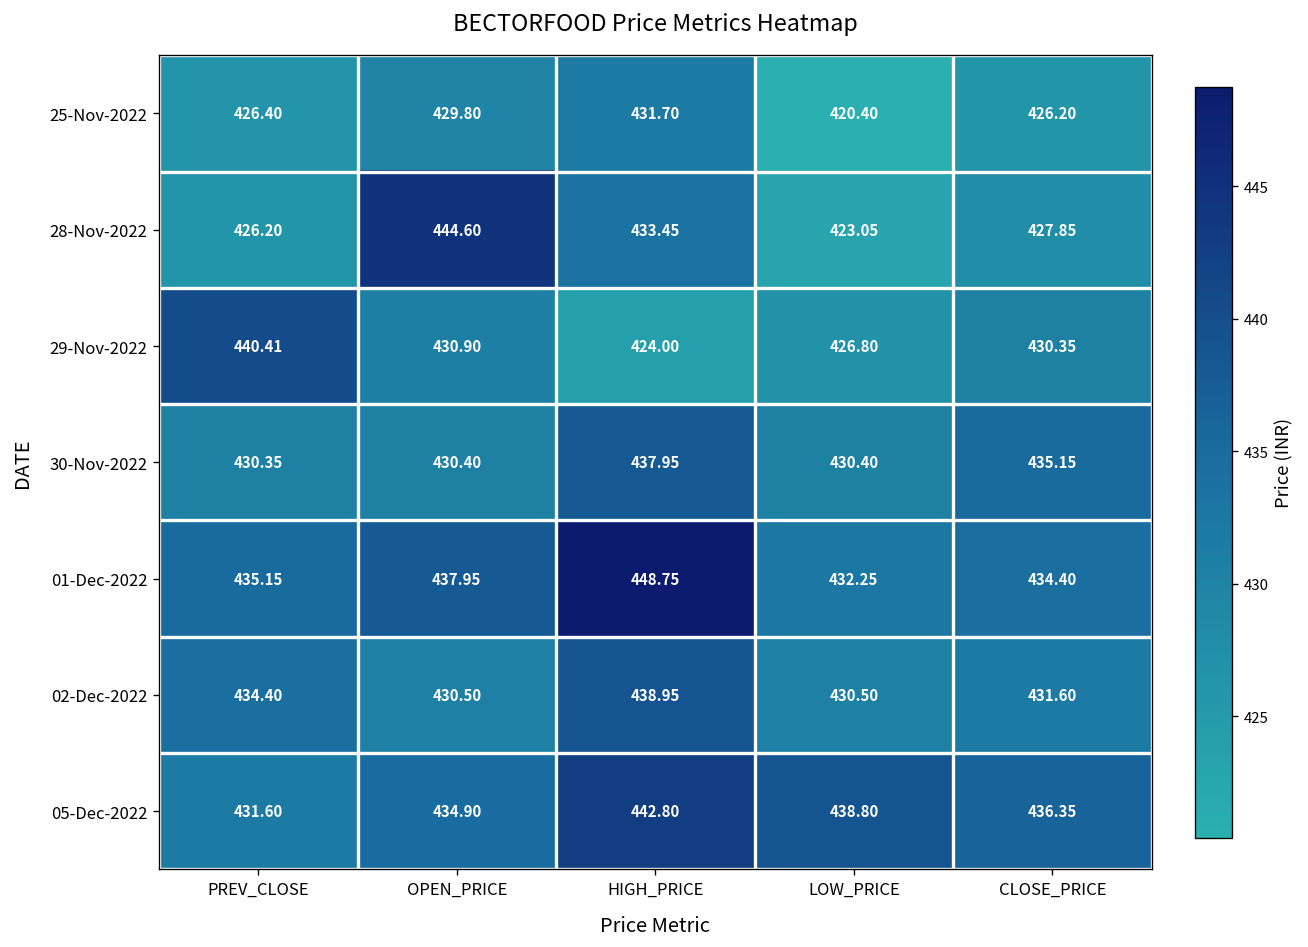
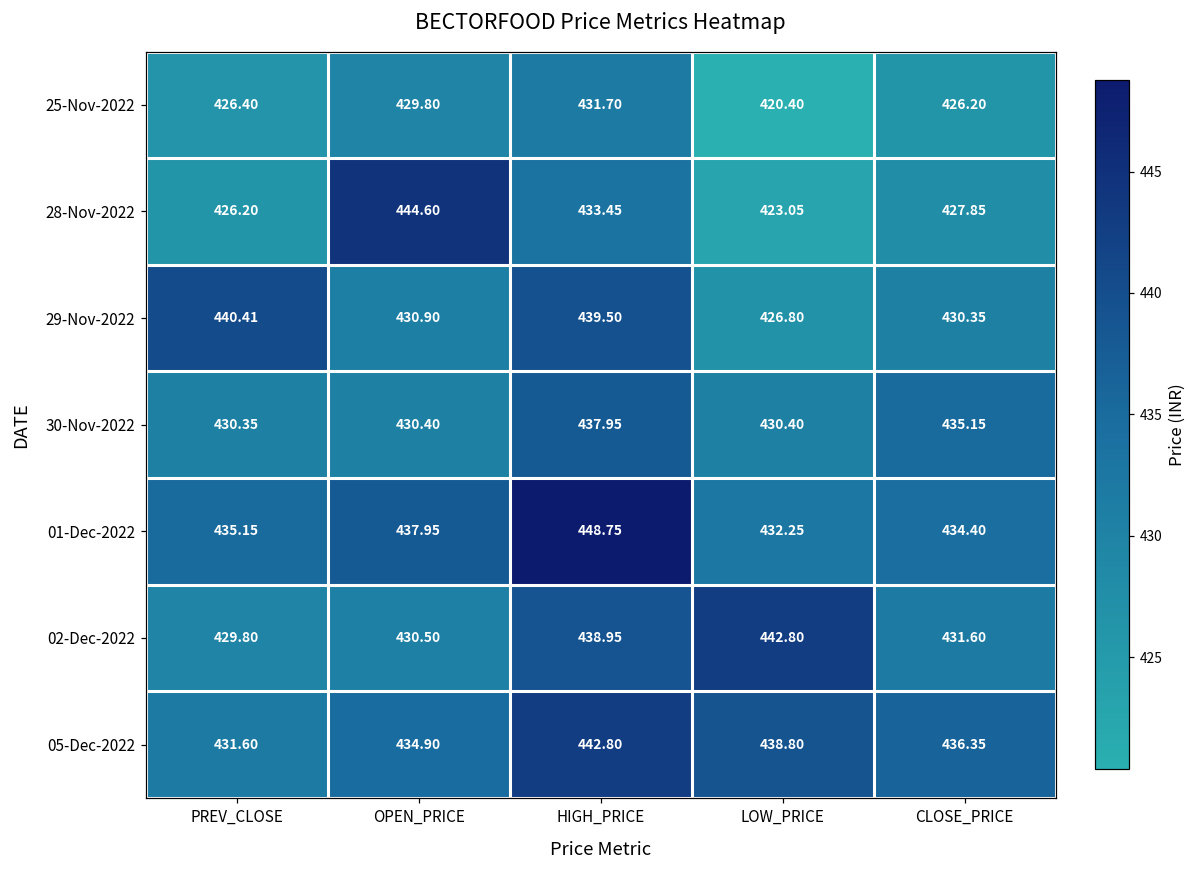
29-Nov-2022, HIGH_PRICE: 424.00 -> 439.50
02-Dec-2022, PREV_CLOSE: 434.40 -> 429.80
02-Dec-2022, LOW_PRICE: 430.50 -> 442.80
